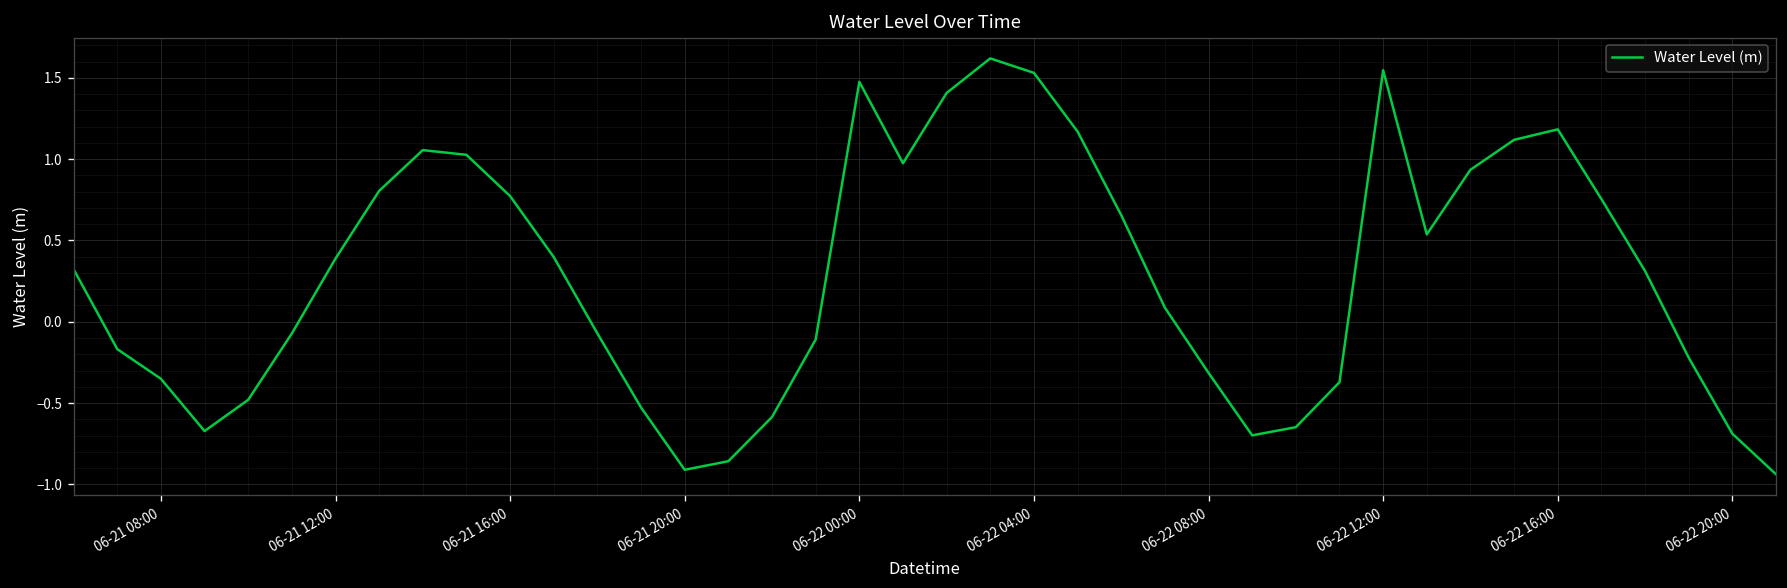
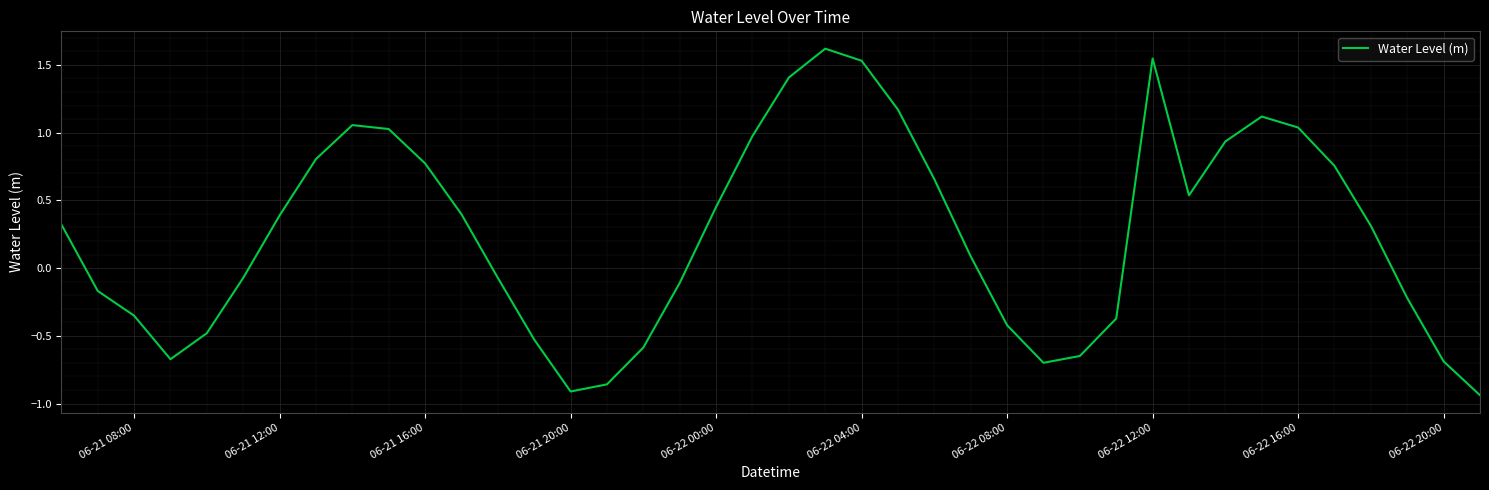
06-22 00:00: 1.48 -> 0.45
06-22 08:00: -0.31 -> -0.42
06-22 16:00: 1.18 -> 1.04
